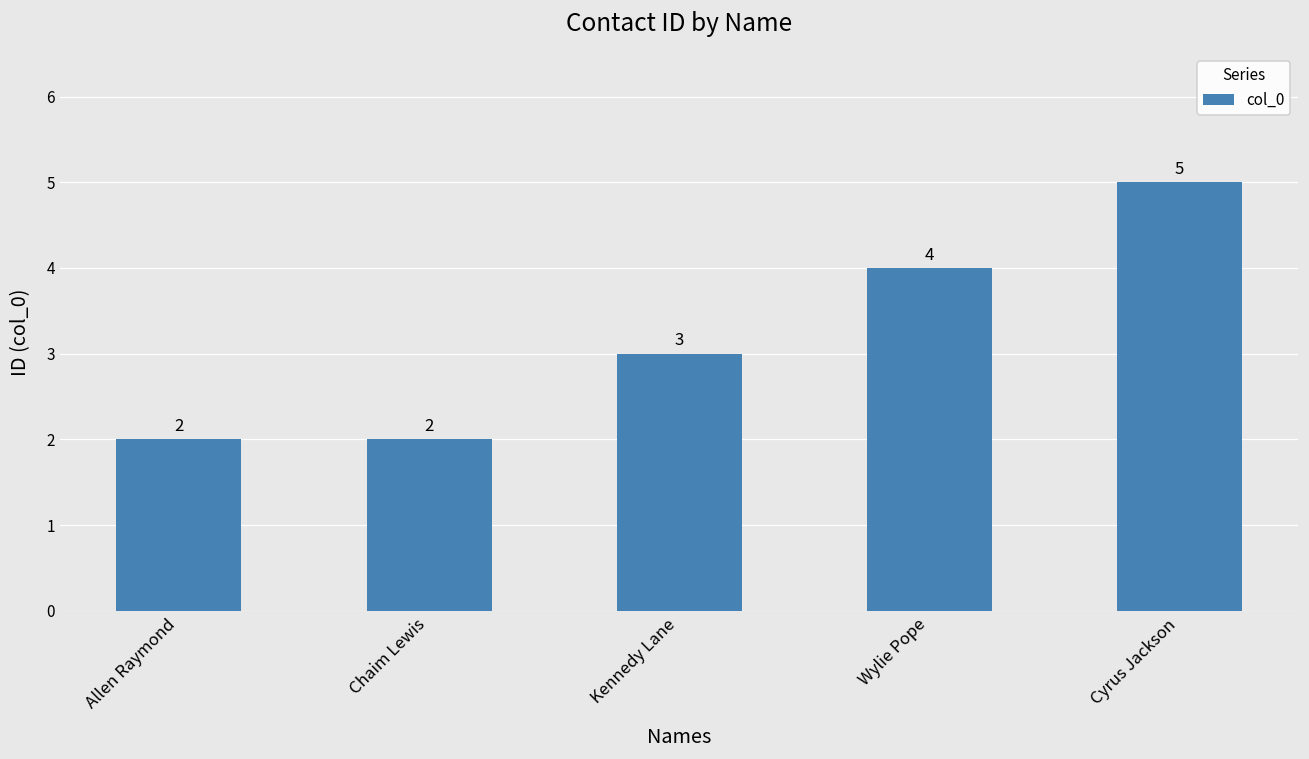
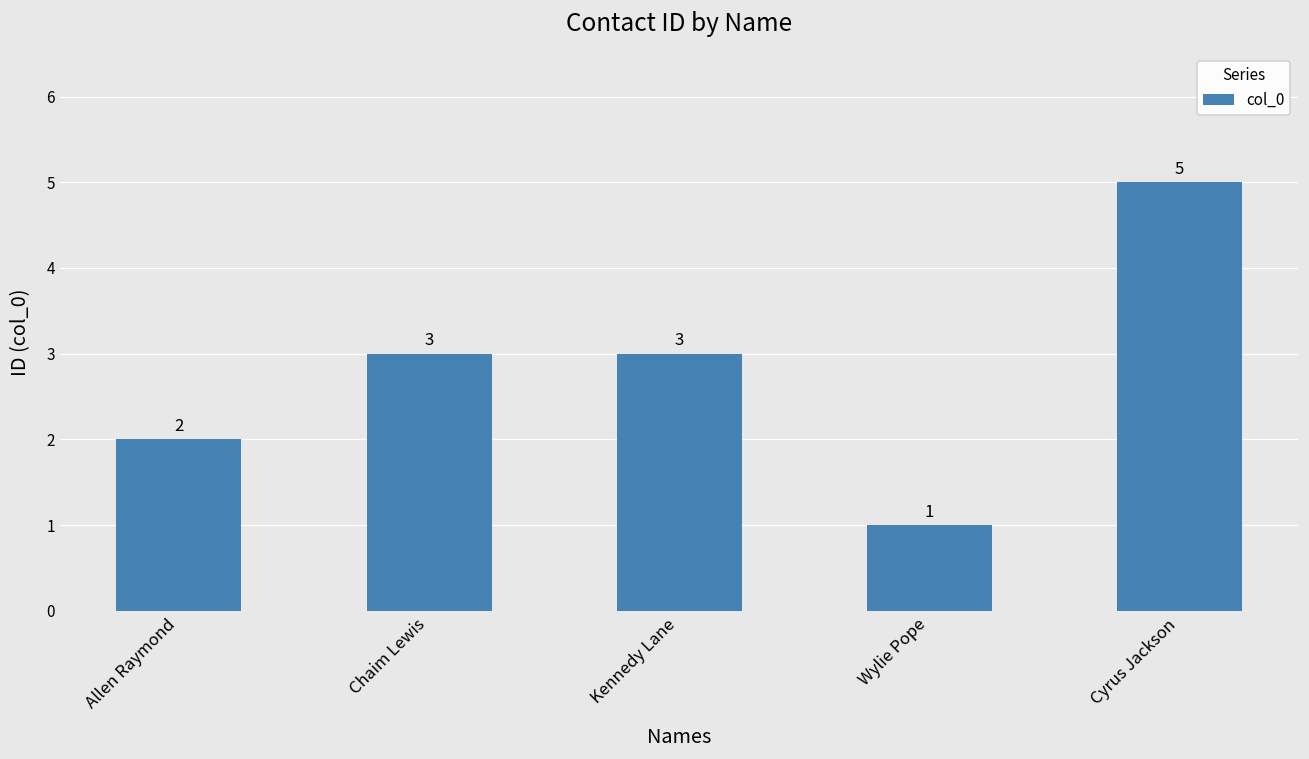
Chaim Lewis: 2 -> 3
Wylie Pope: 4 -> 1
